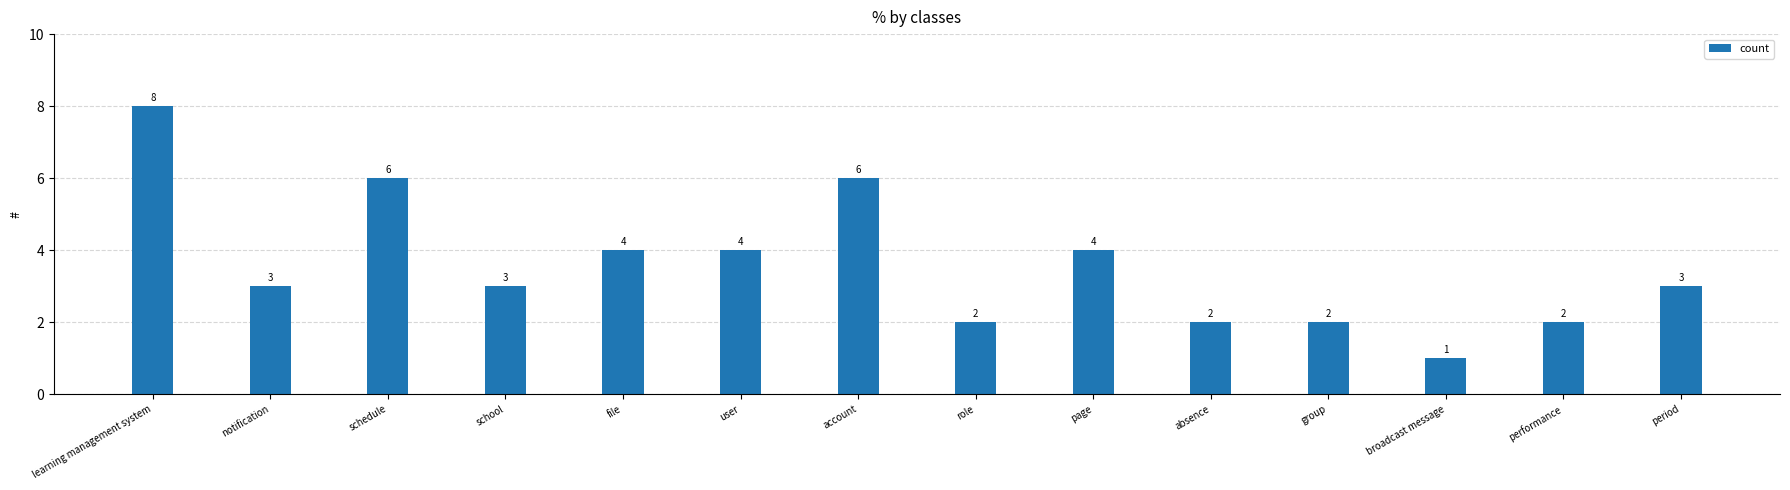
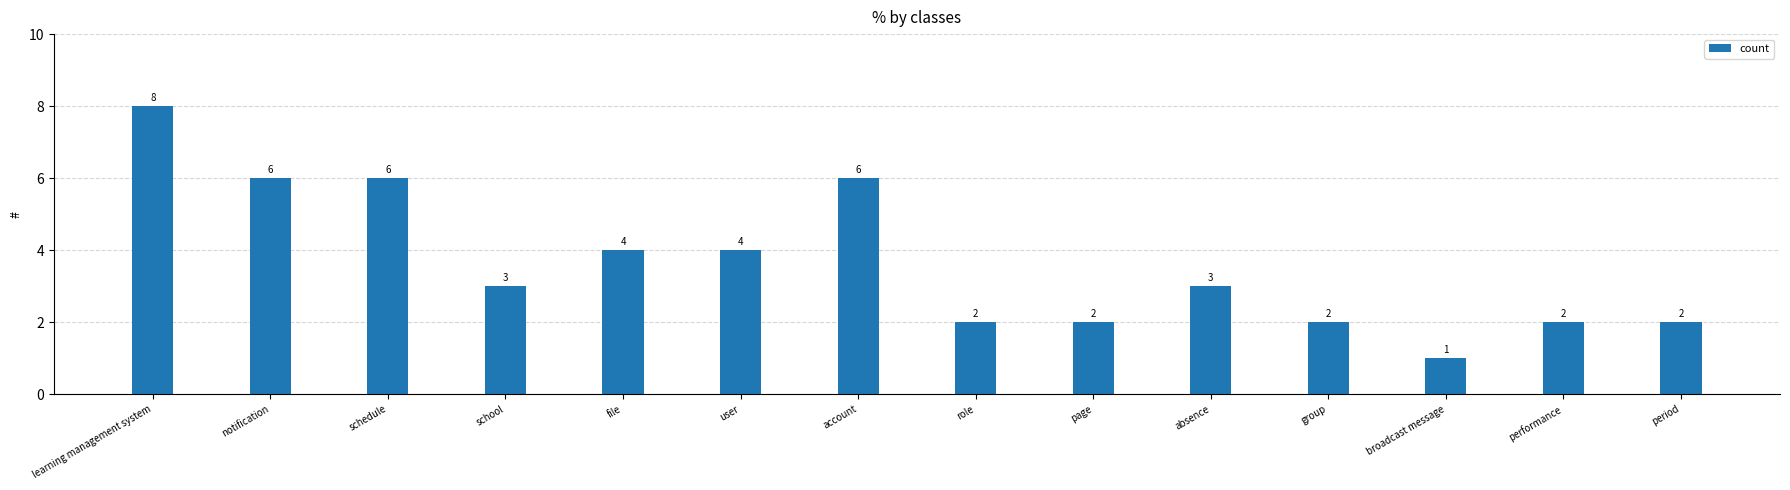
notification: 3 -> 6
page: 4 -> 2
absence: 2 -> 3
period: 3 -> 2
